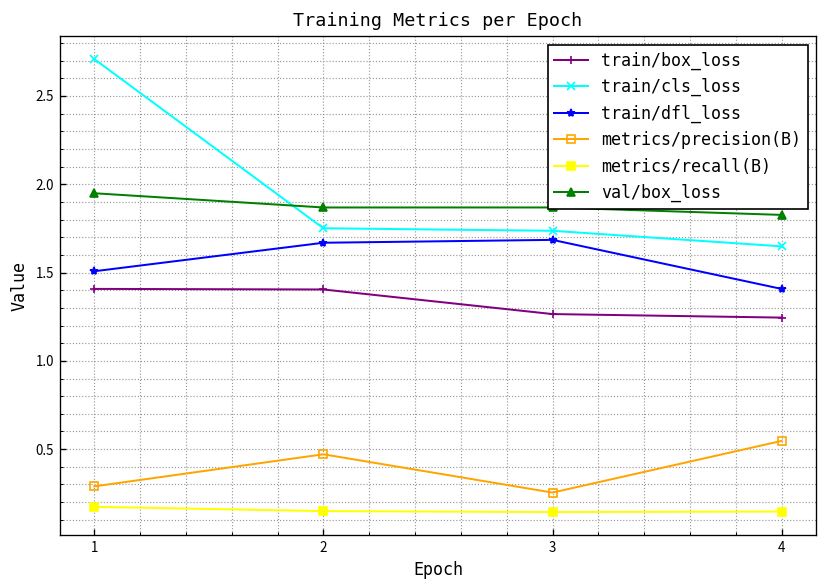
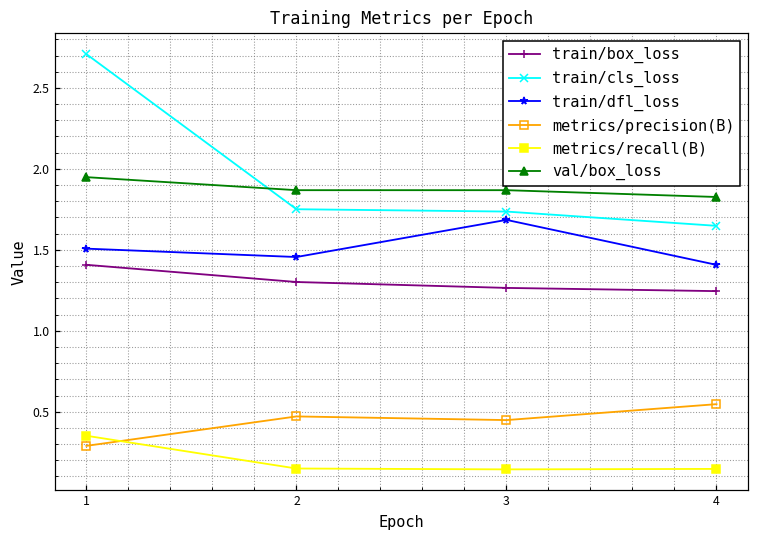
metrics/recall(B), 1: 0.17 -> 0.35
train/box_loss, 2: 1.40 -> 1.30
train/dfl_loss, 2: 1.67 -> 1.46
metrics/precision(B), 3: 0.25 -> 0.45
